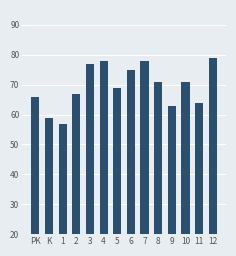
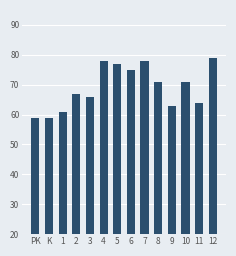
PK: 66 -> 59
1: 57 -> 61
3: 77 -> 66
5: 69 -> 77
